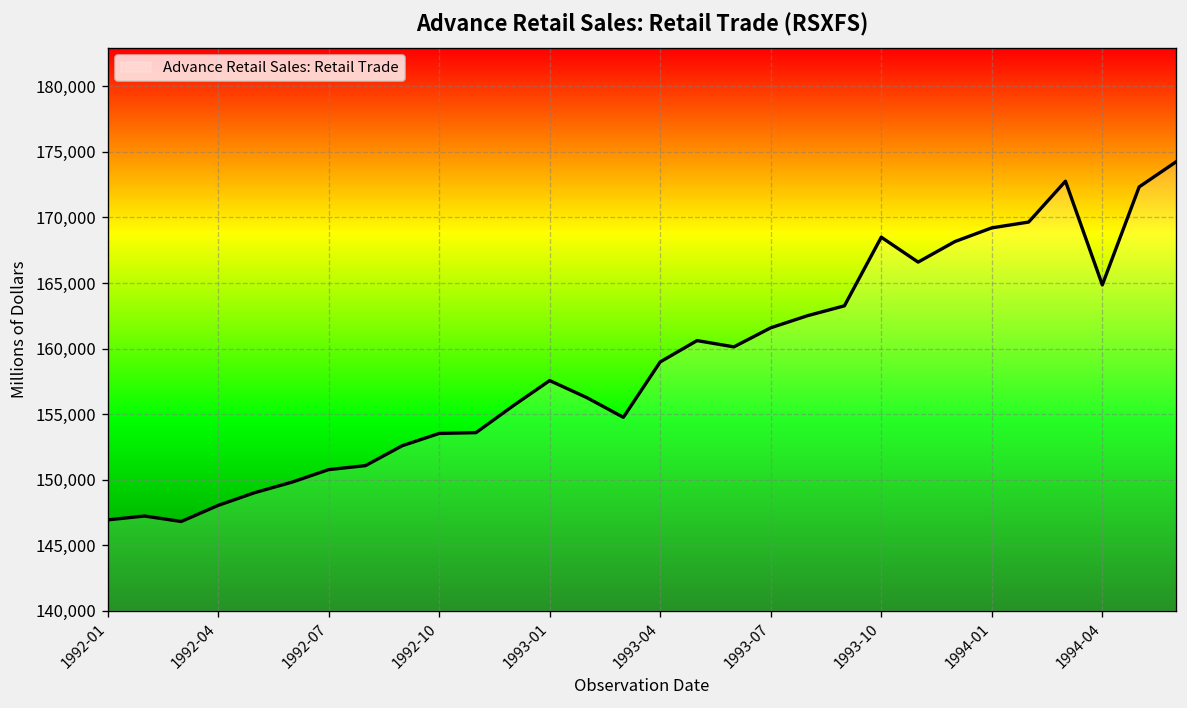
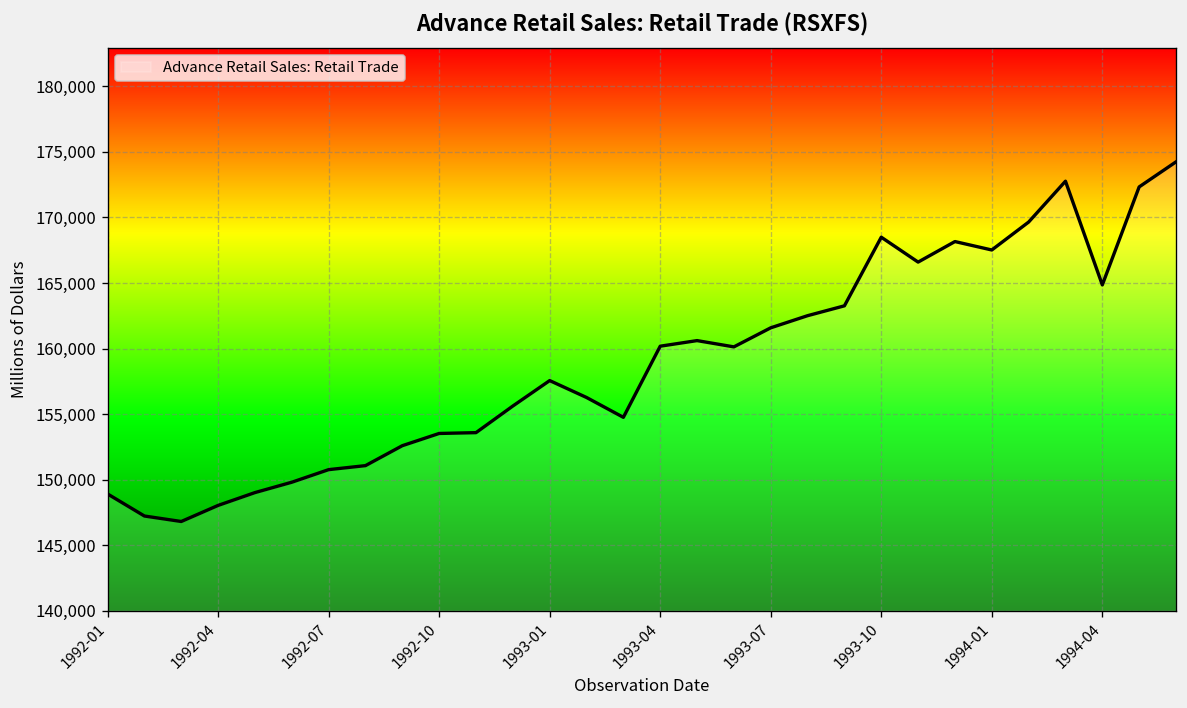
1992-01: 146,900 -> 148,900
1993-04: 159,000 -> 160,200
1994-01: 169,200 -> 167,500
